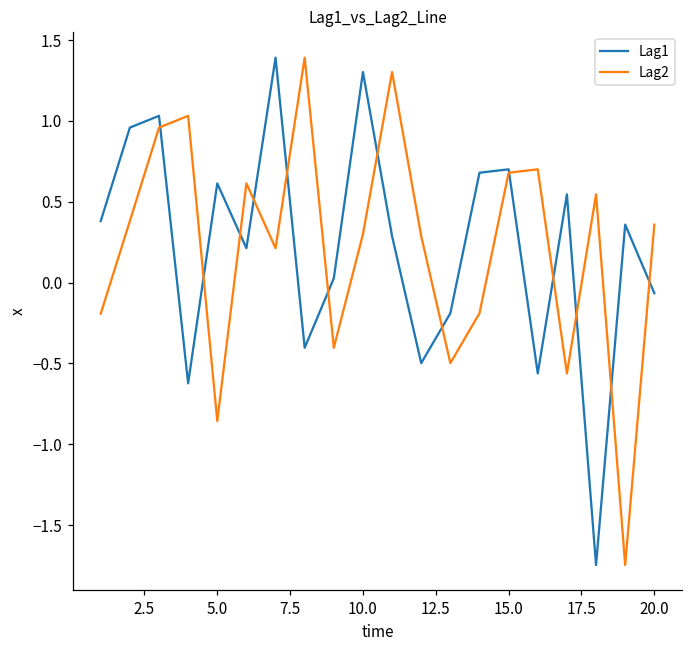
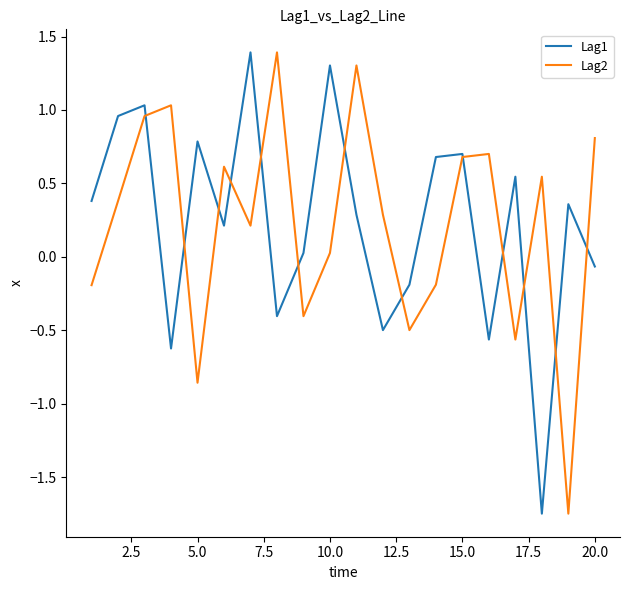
Lag1, 5.0: 0.61 -> 0.79
Lag2, 10.0: 0.30 -> 0.03
Lag2, 20.0: 0.36 -> 0.81
